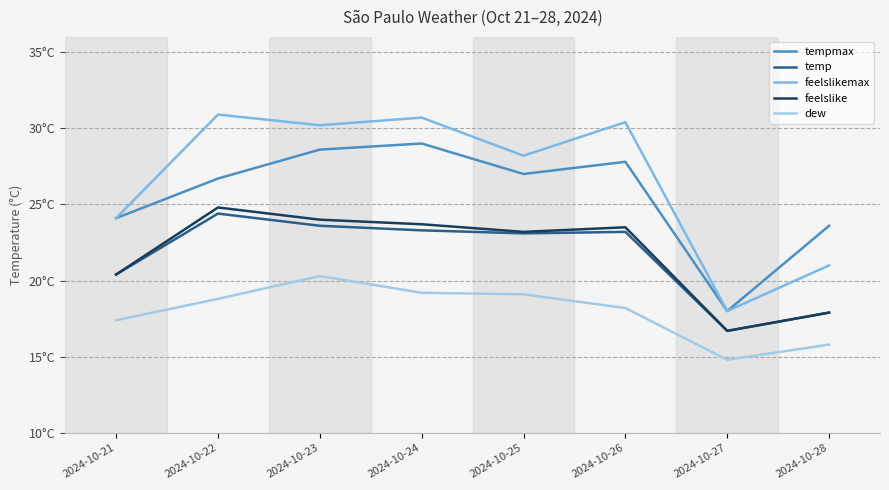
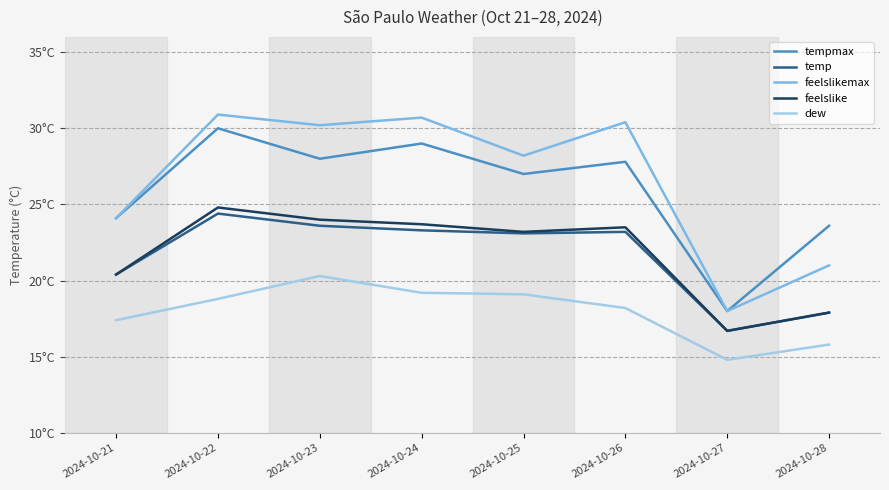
tempmax, 2024-10-22: 26.7°C -> 30.0°C
tempmax, 2024-10-23: 28.6°C -> 28.0°C
